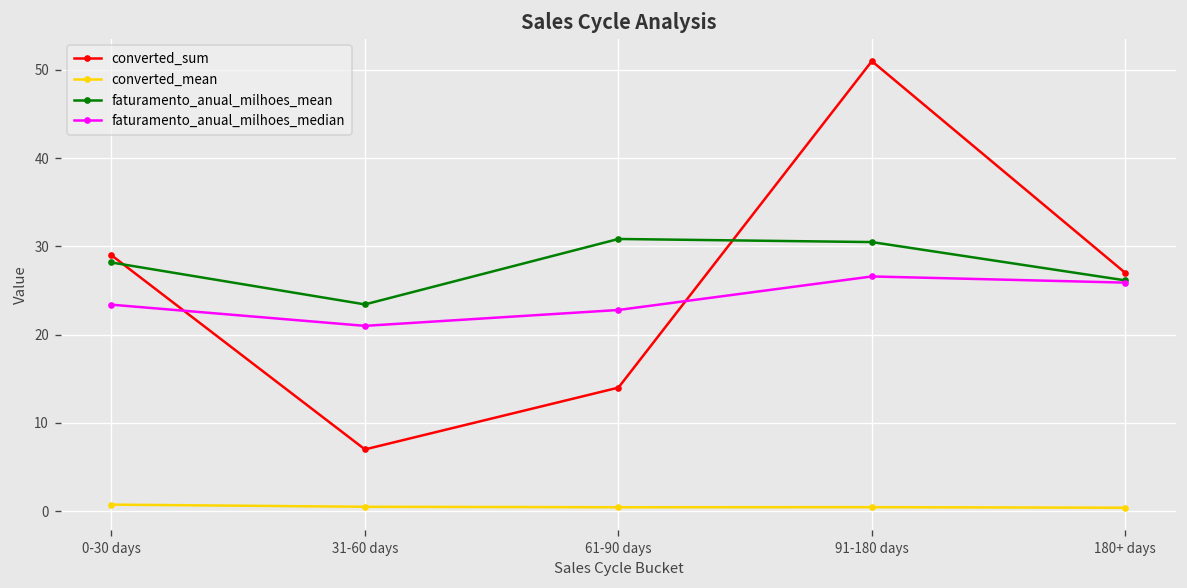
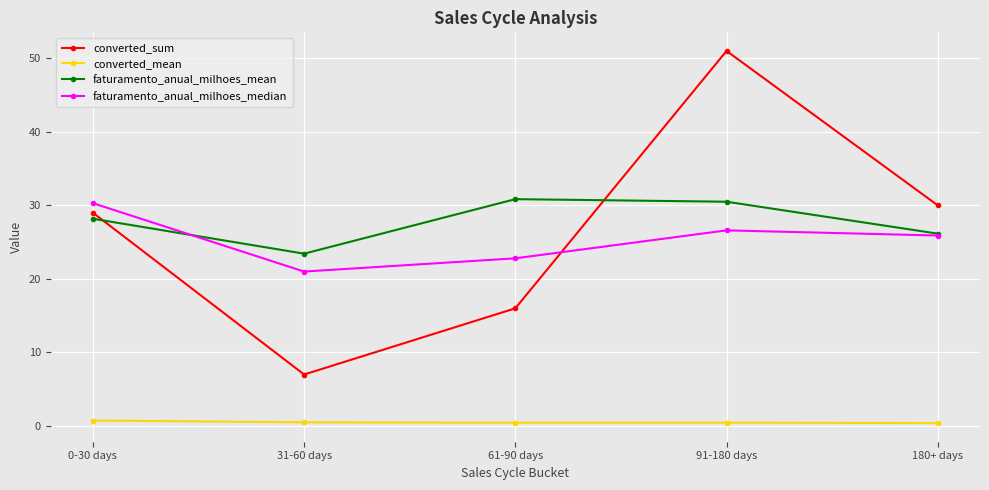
faturamento_anual_milhoes_median, 0-30 days: 23 -> 30
converted_sum, 61-90 days: 14 -> 16
converted_sum, 180+ days: 27 -> 30
